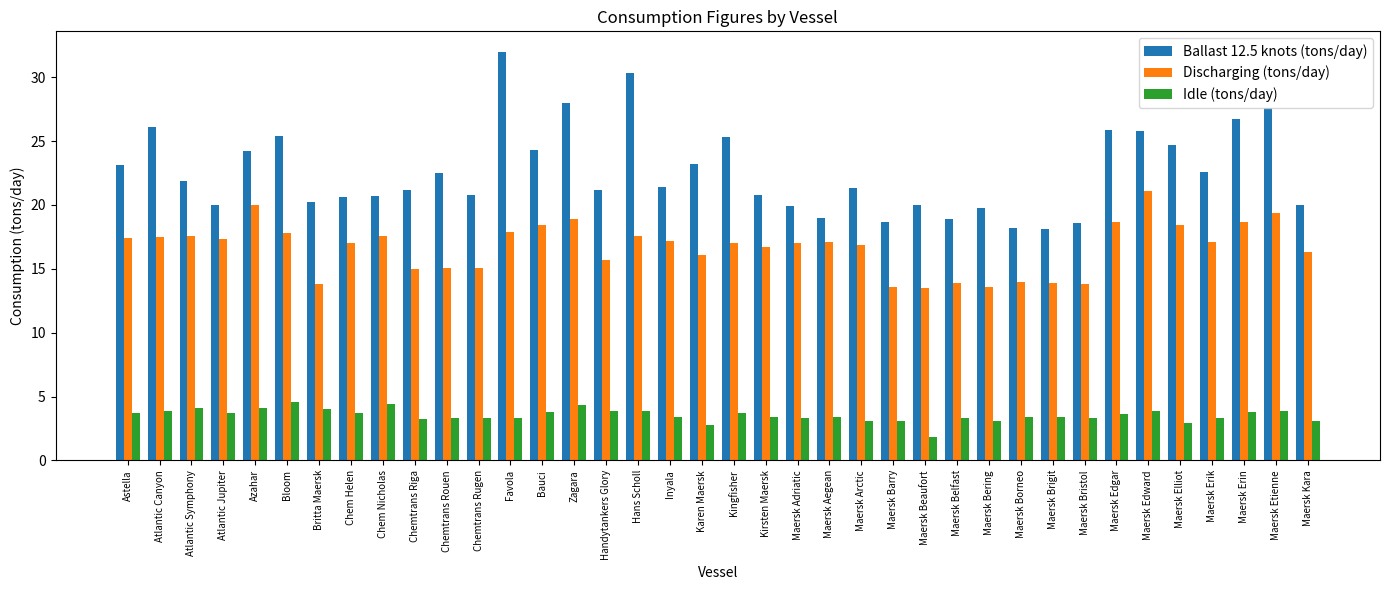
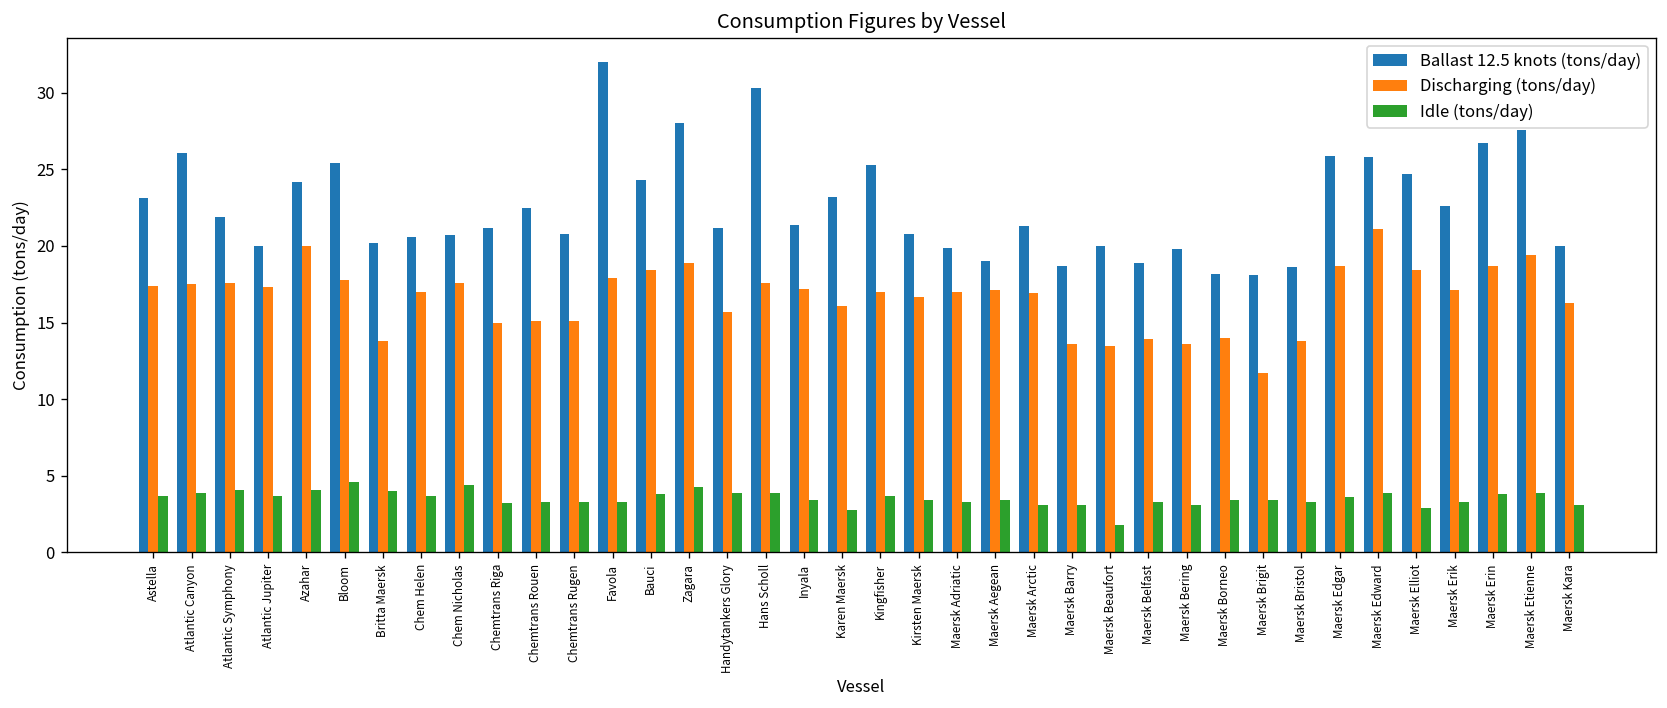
Discharging (tons/day), Maersk Brigit: 13.9 -> 11.7
